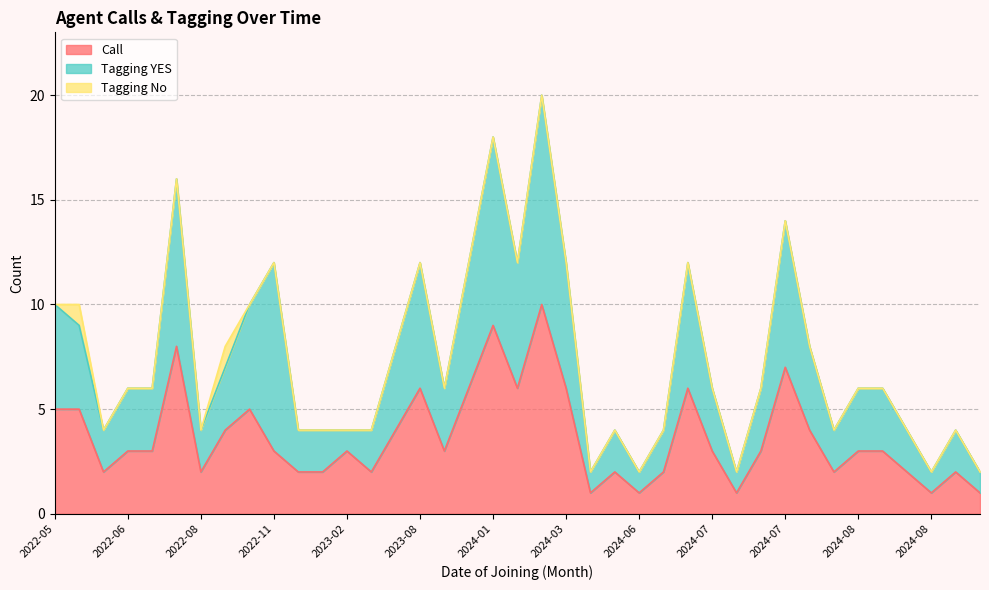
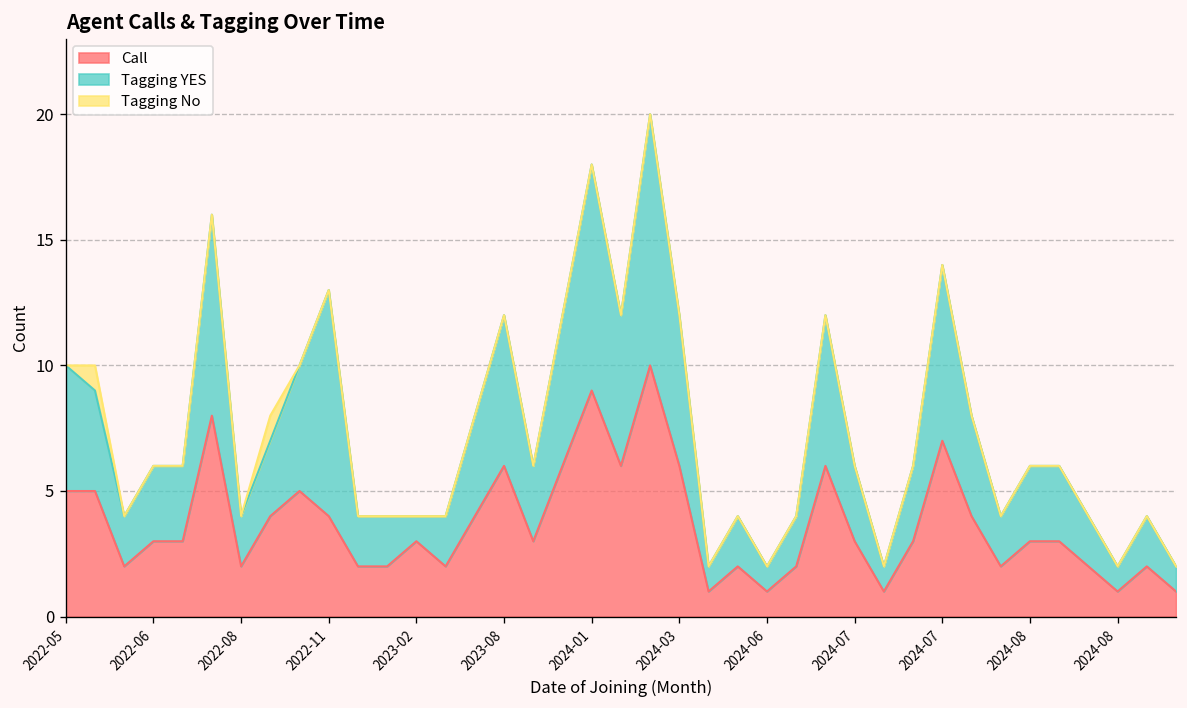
Call, 2022-11: 3 -> 4
